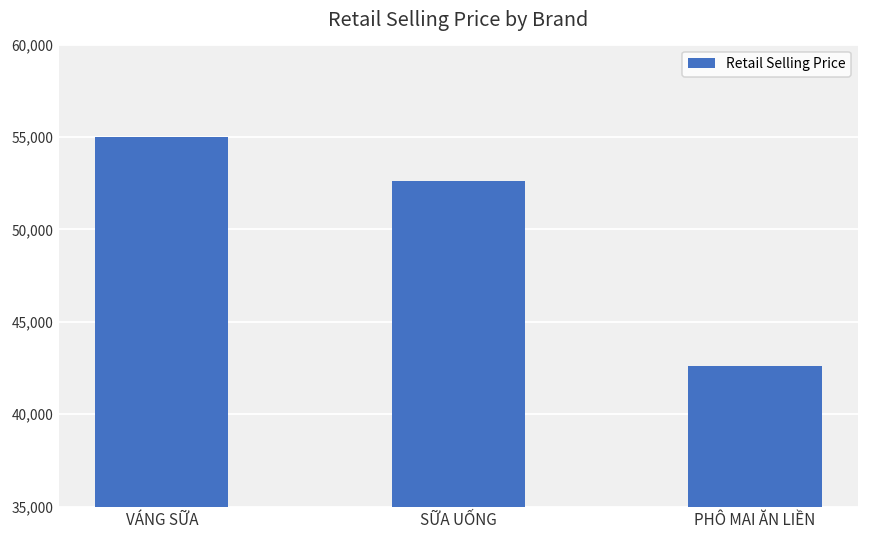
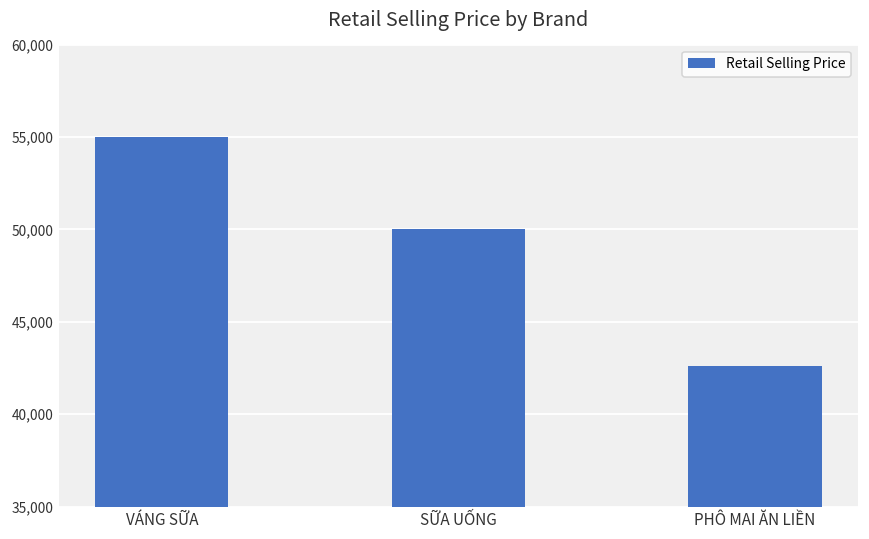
SỮA UỐNG: 52,600 -> 50,000
